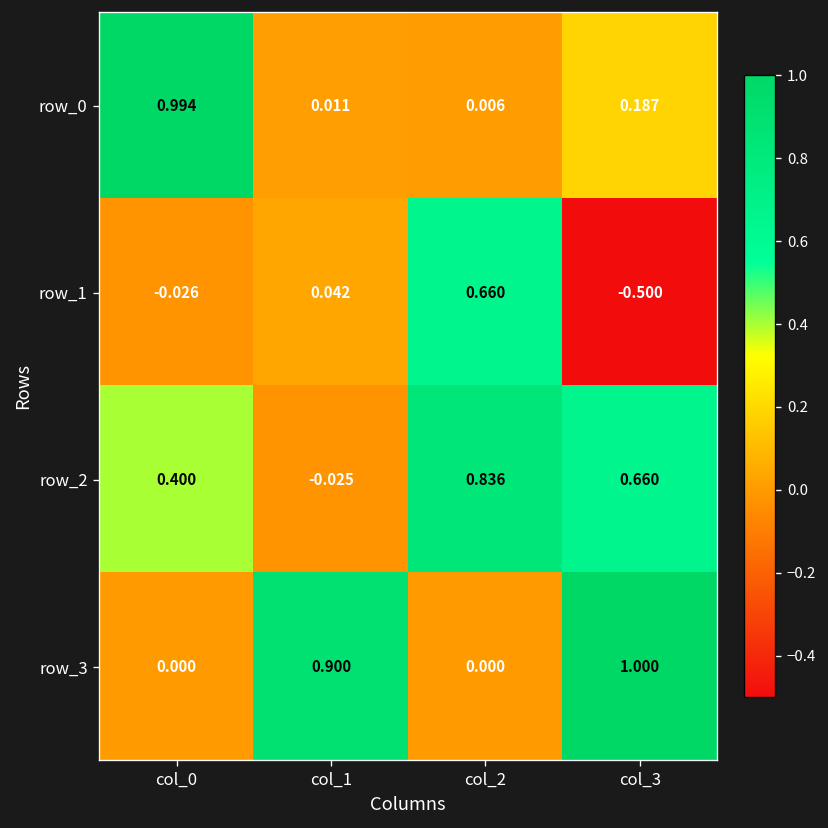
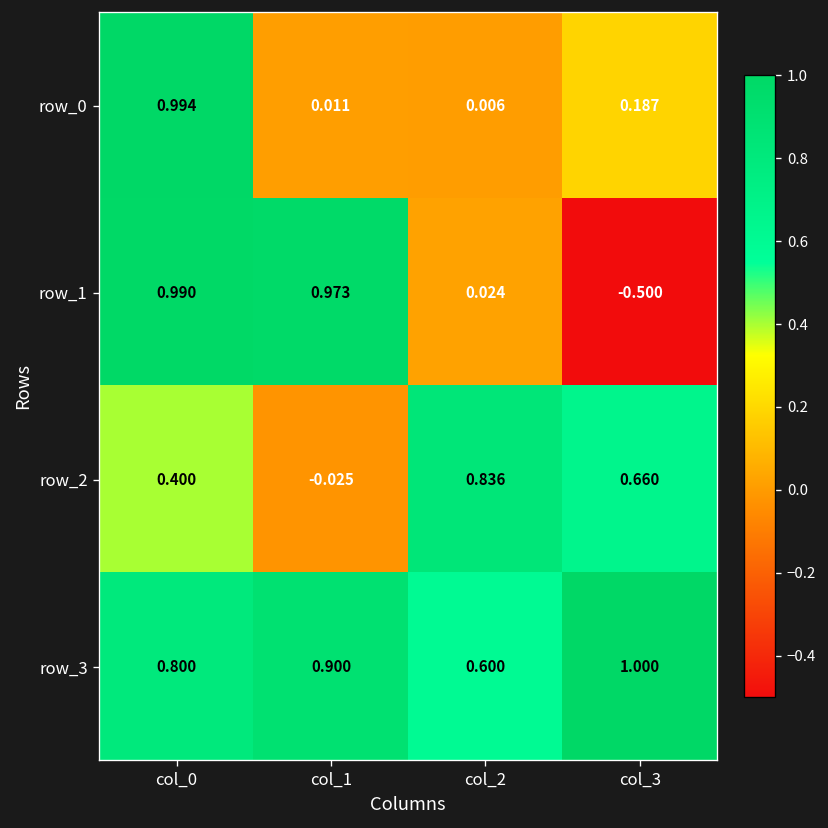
row_1, col_0: -0.026 -> 0.990
row_1, col_1: 0.042 -> 0.973
row_1, col_2: 0.660 -> 0.024
row_3, col_0: 0.000 -> 0.800
row_3, col_2: 0.000 -> 0.600
